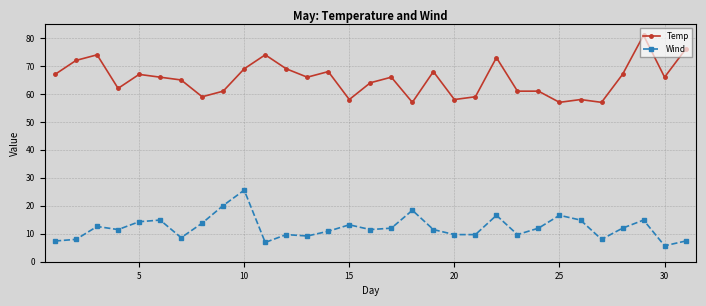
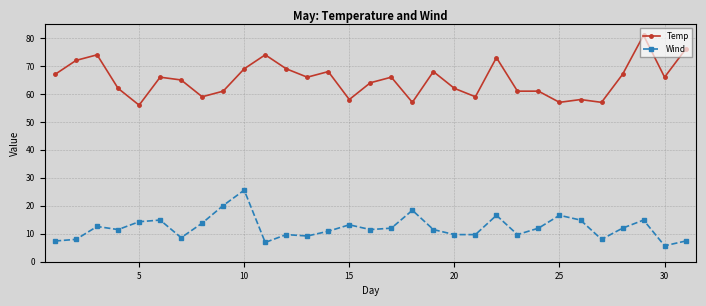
Temp, 5: 67 -> 56
Temp, 20: 58 -> 62
